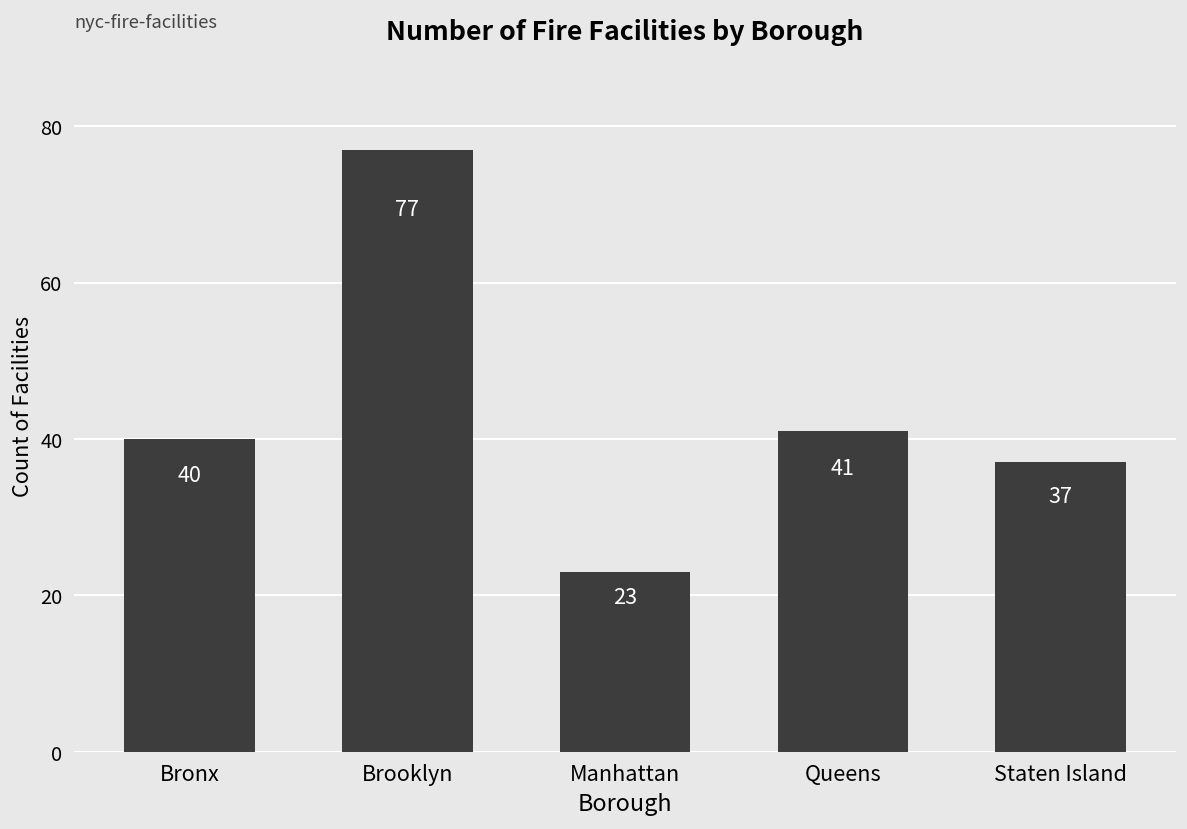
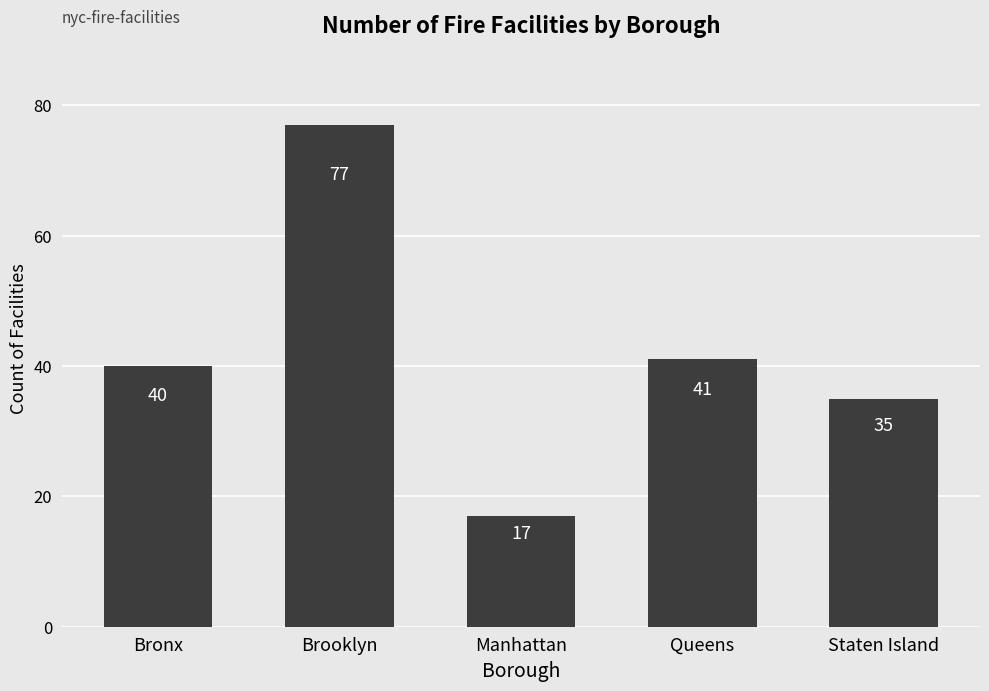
Manhattan: 23 -> 17
Staten Island: 37 -> 35
